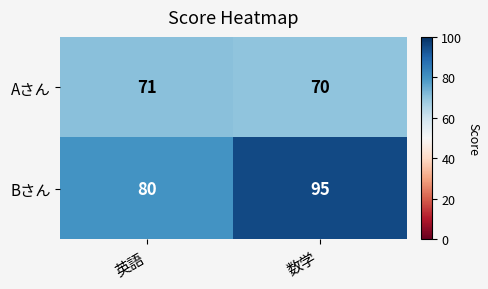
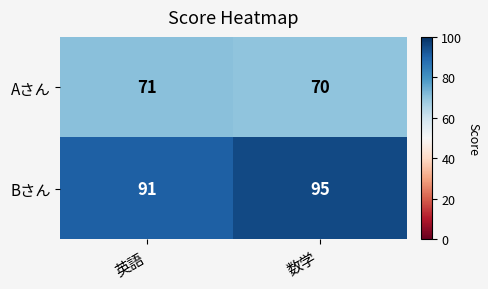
Bさん, 英語: 80 -> 91
